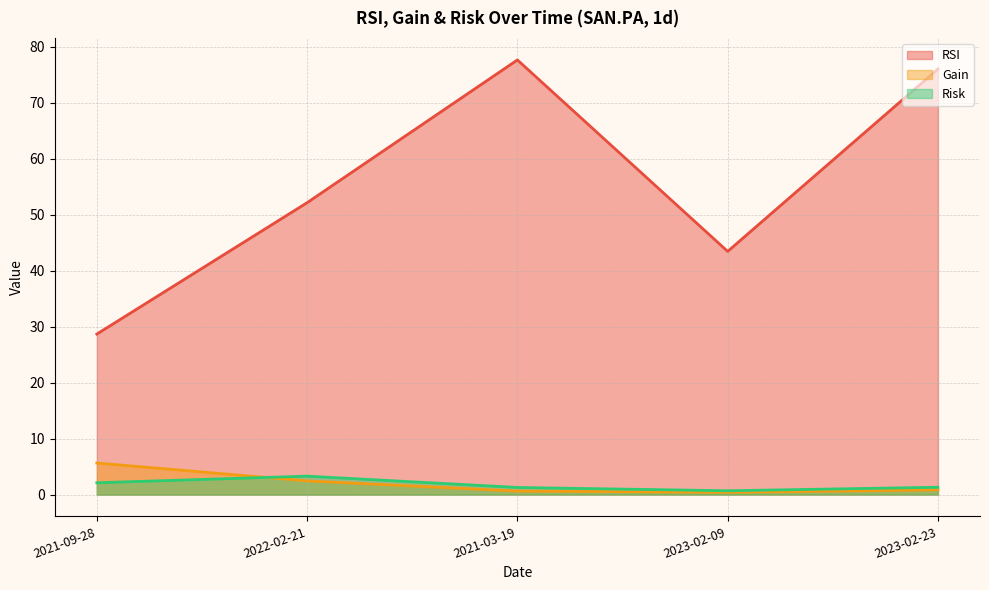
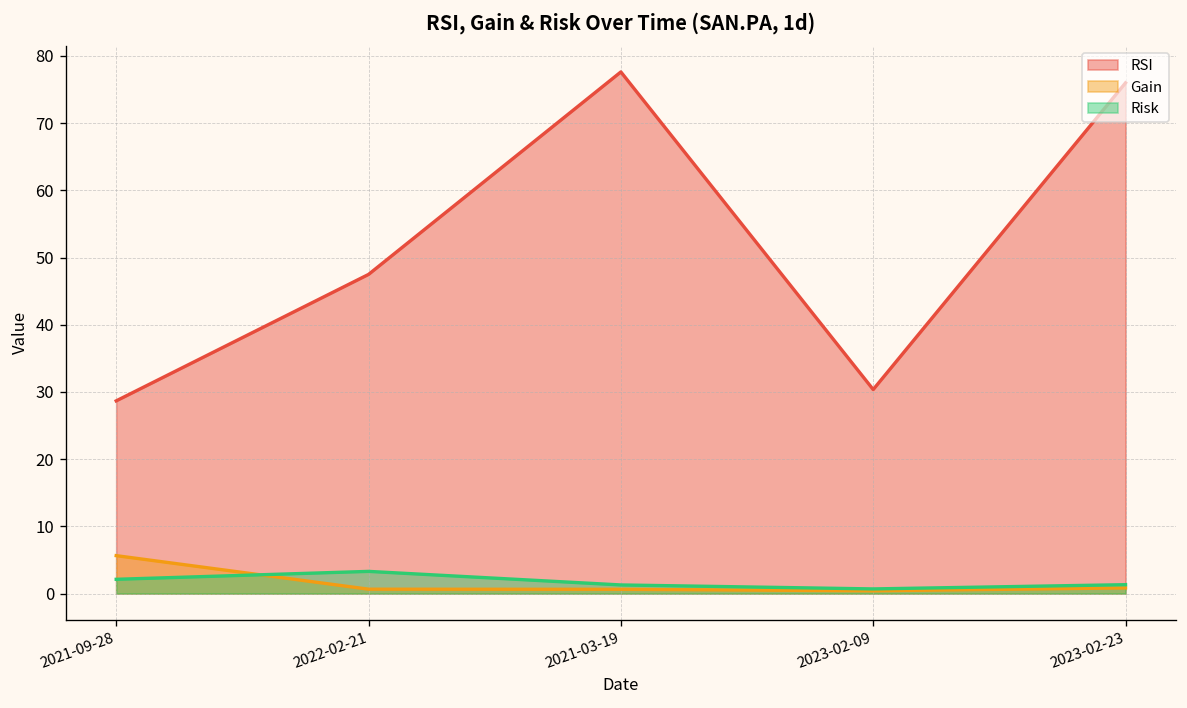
RSI, 2022-02-21: 52 -> 47
Gain, 2022-02-21: 2 -> 1
RSI, 2023-02-09: 43 -> 30
